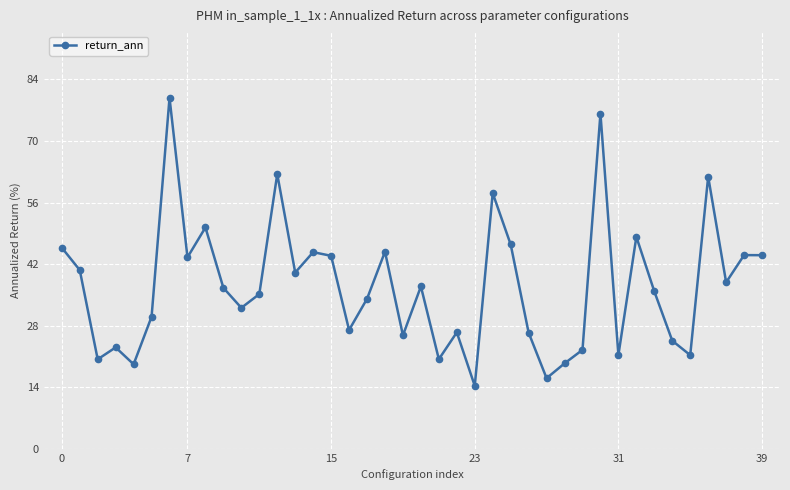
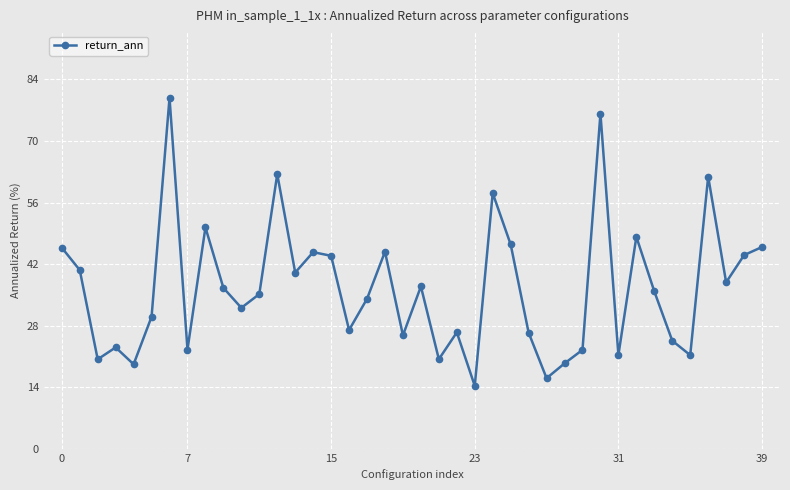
7: 44 -> 23
39: 44 -> 46
